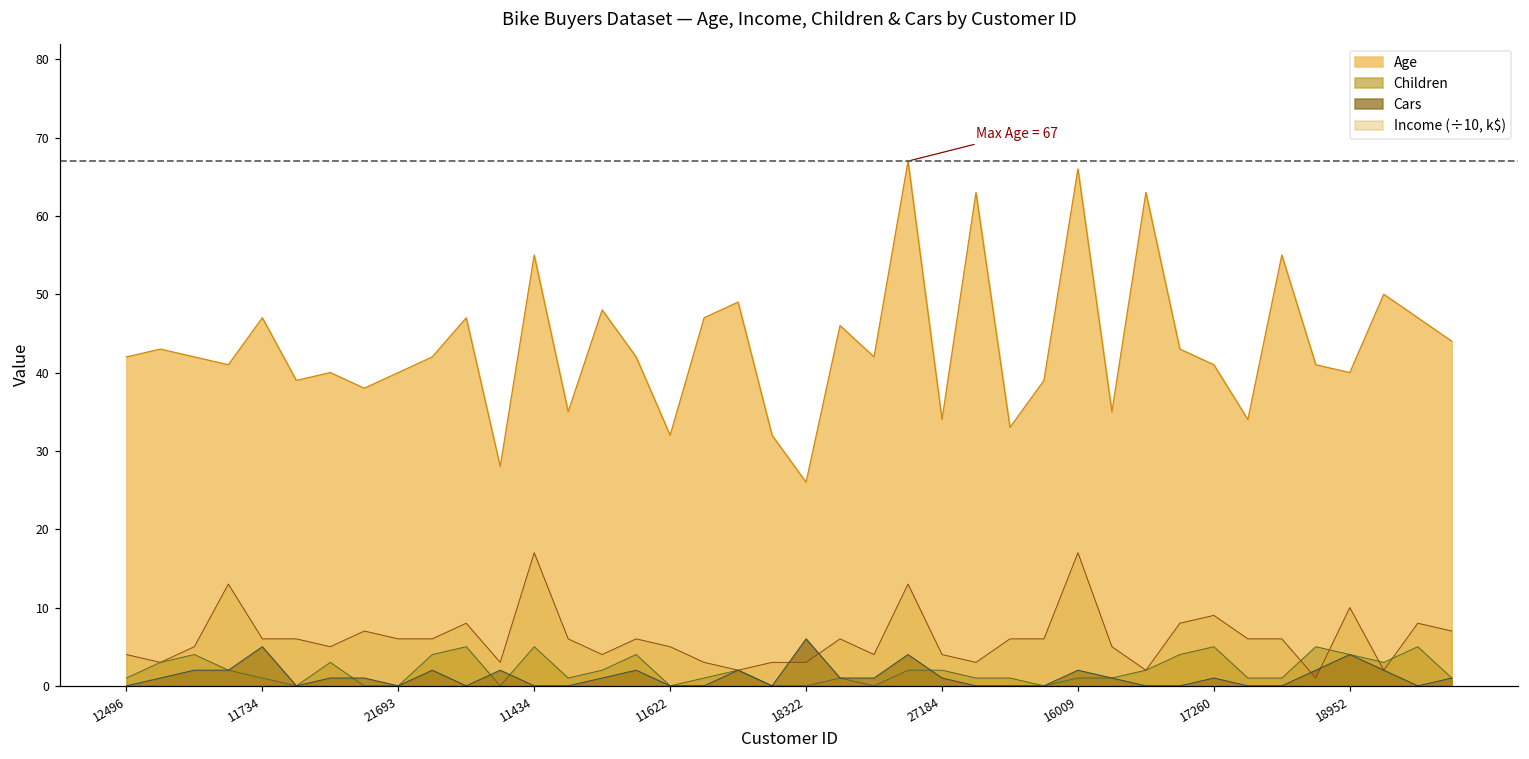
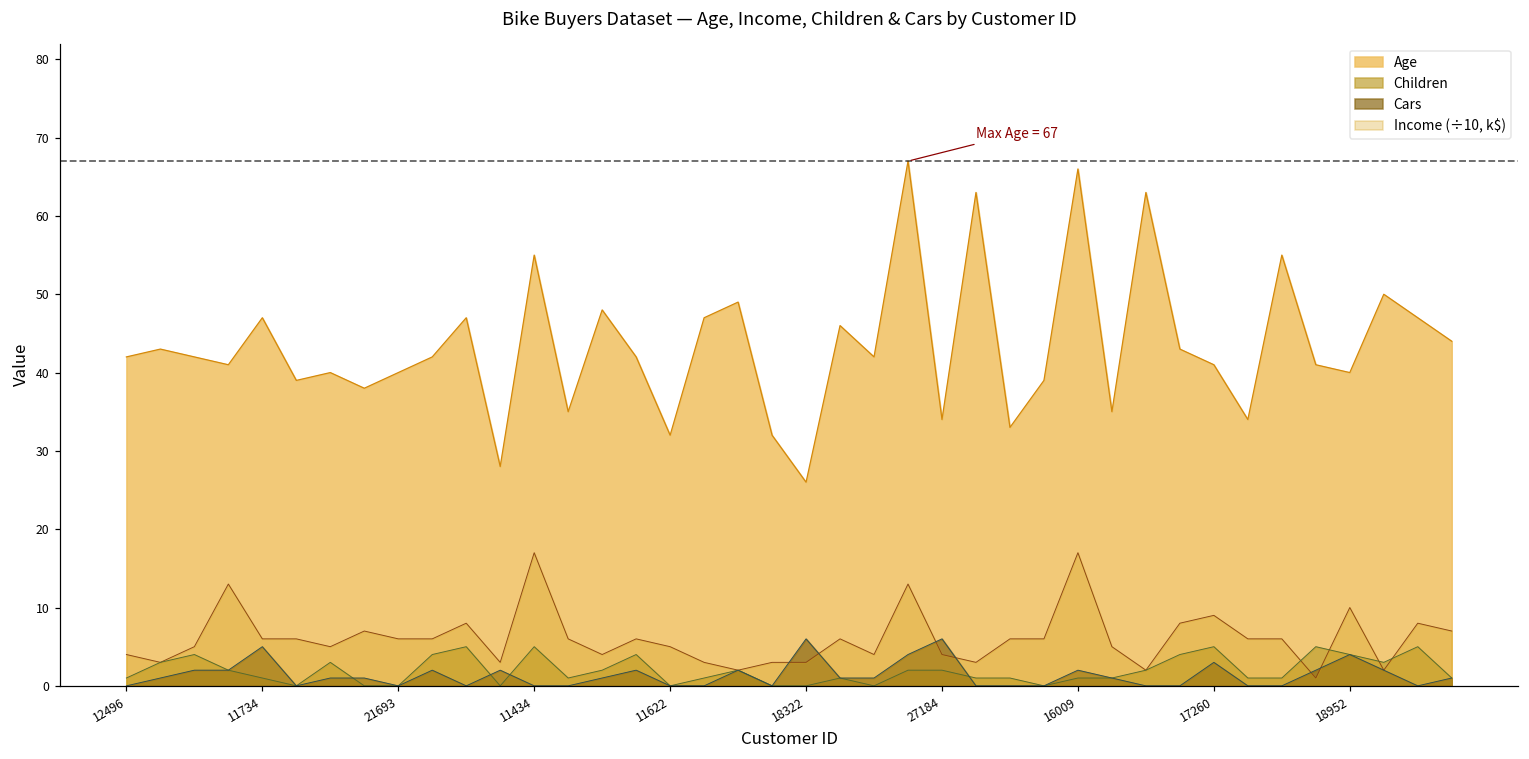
Cars, 27184: 1 -> 6
Cars, 17260: 1 -> 3
